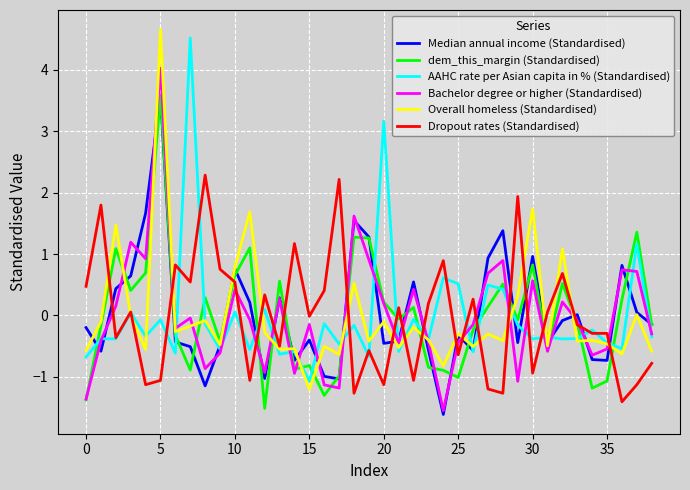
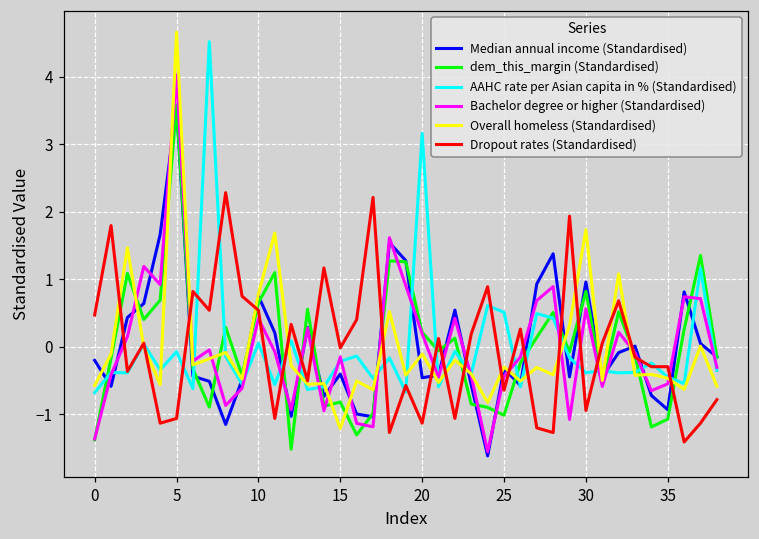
AAHC rate per Asian capita in % (Standardised), 15: -1.1 -> -0.2
Median annual income (Standardised), 35: -0.7 -> -0.9
